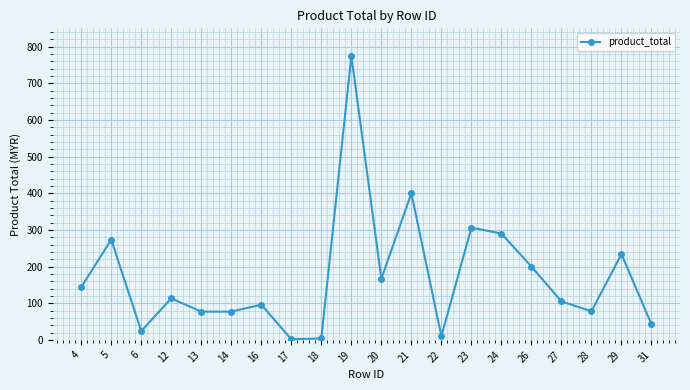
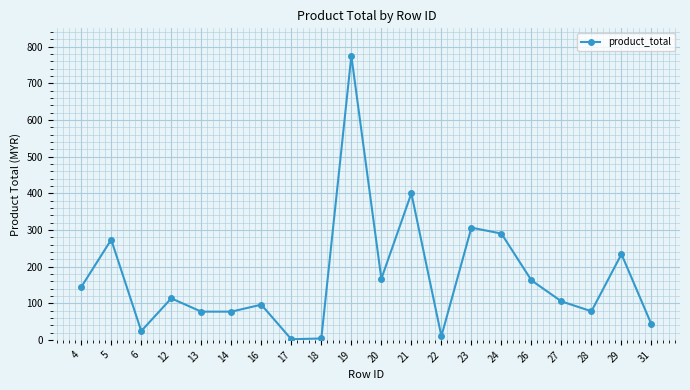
26: 200 -> 160
